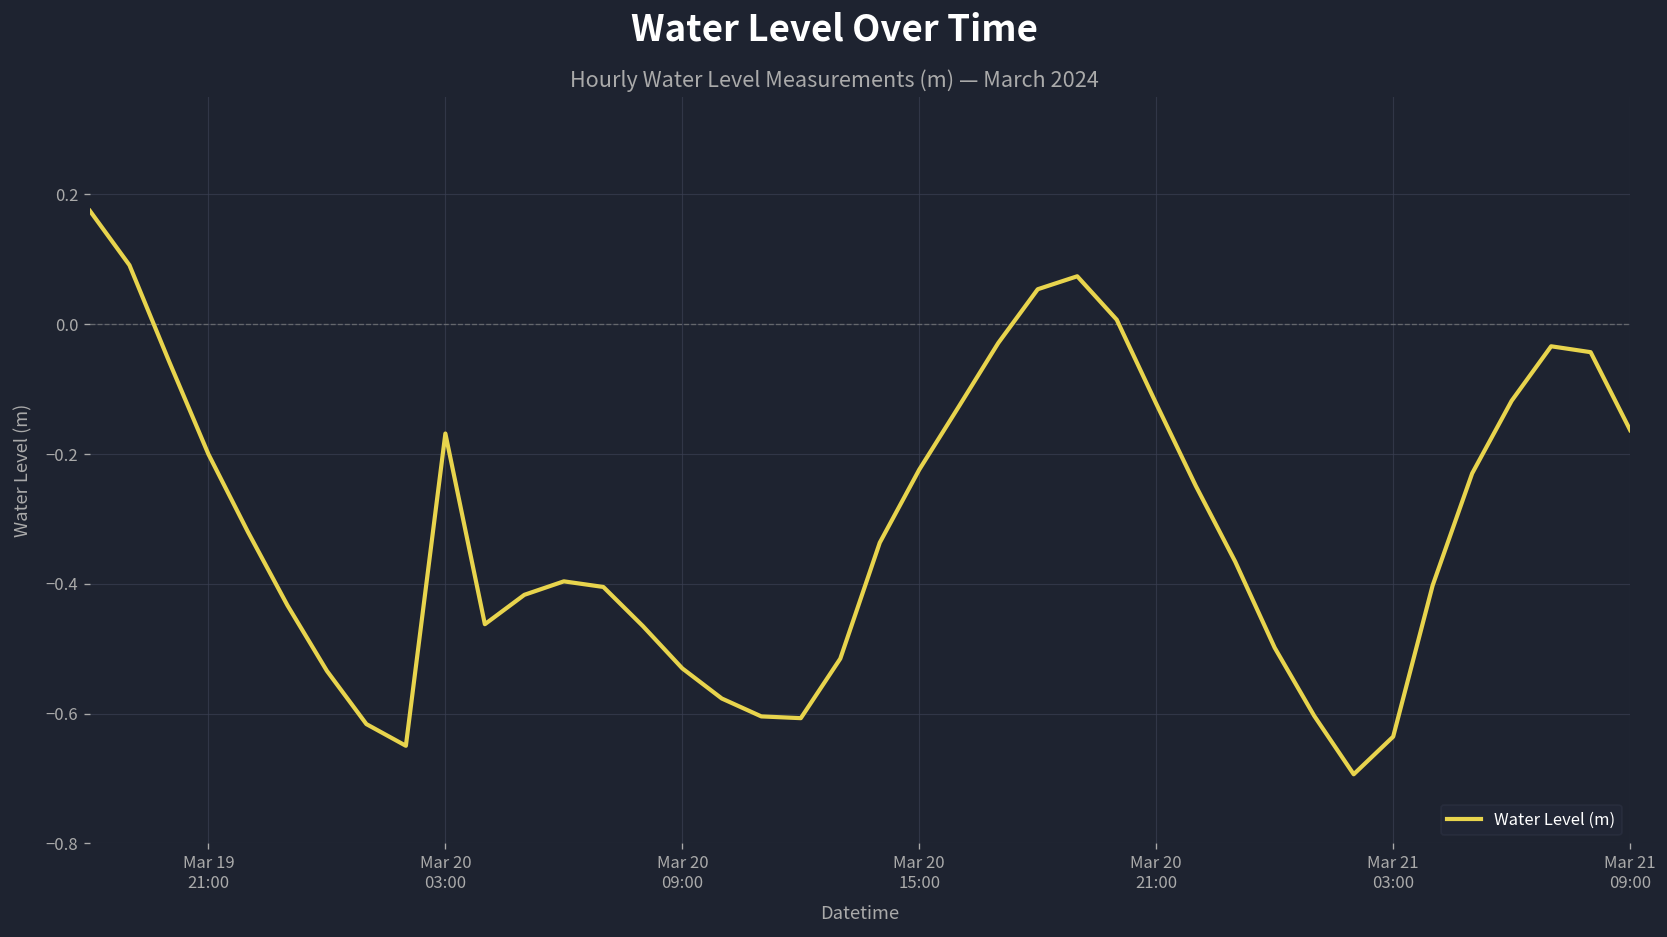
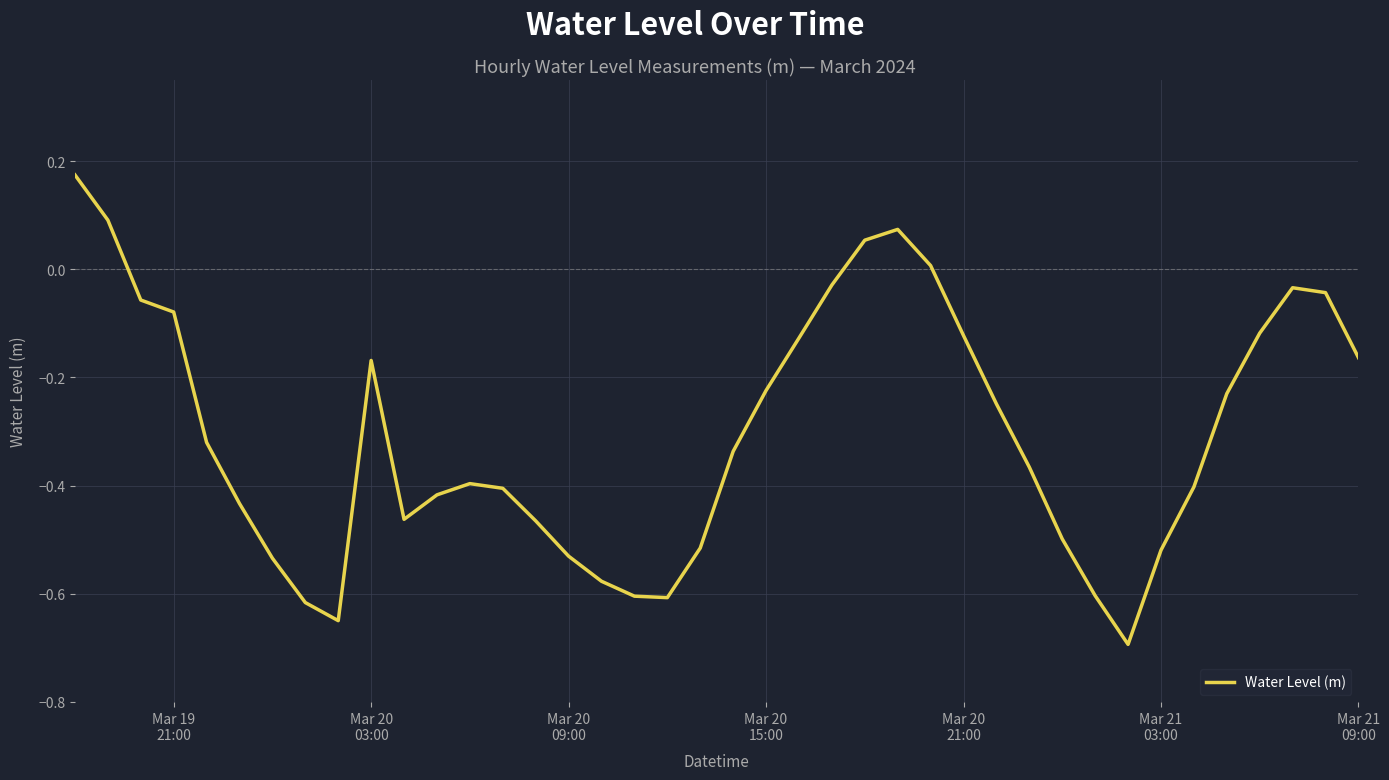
Mar 19 21:00: -0.20 -> -0.08
Mar 21 03:00: -0.64 -> -0.52
